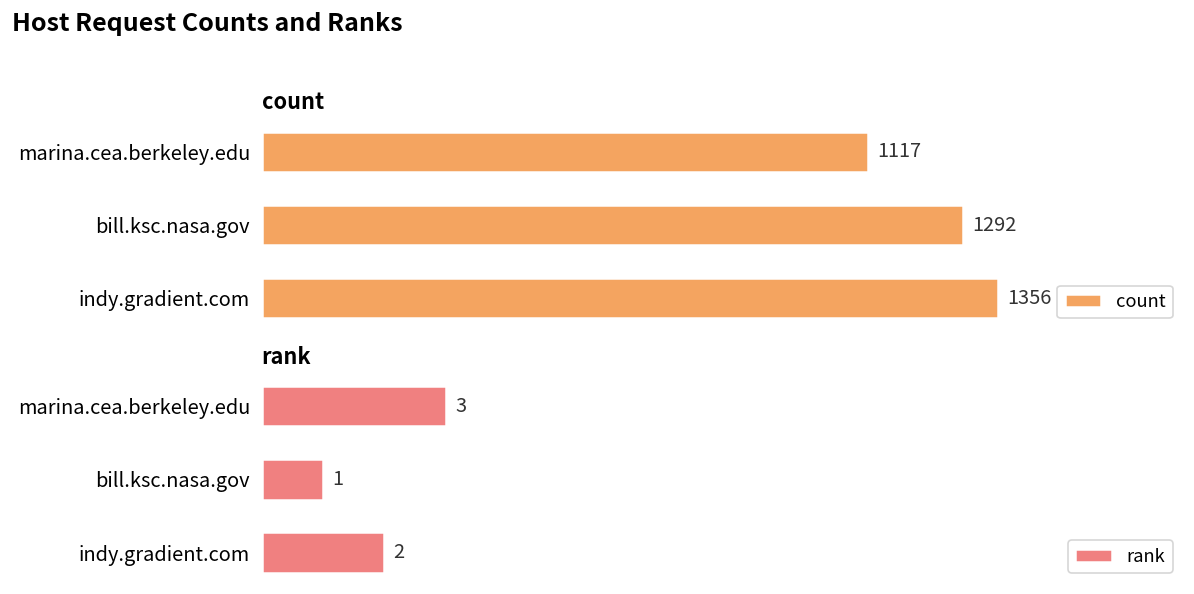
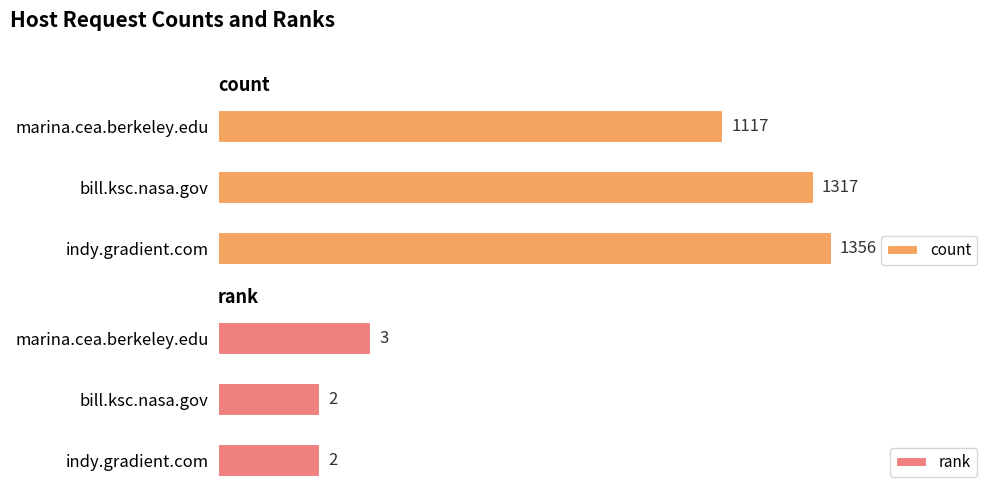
count, bill.ksc.nasa.gov: 1292 -> 1317
rank, bill.ksc.nasa.gov: 1 -> 2
